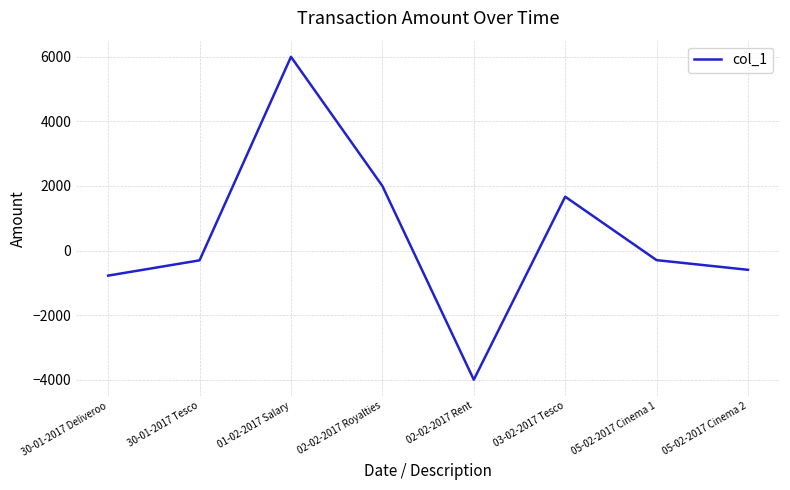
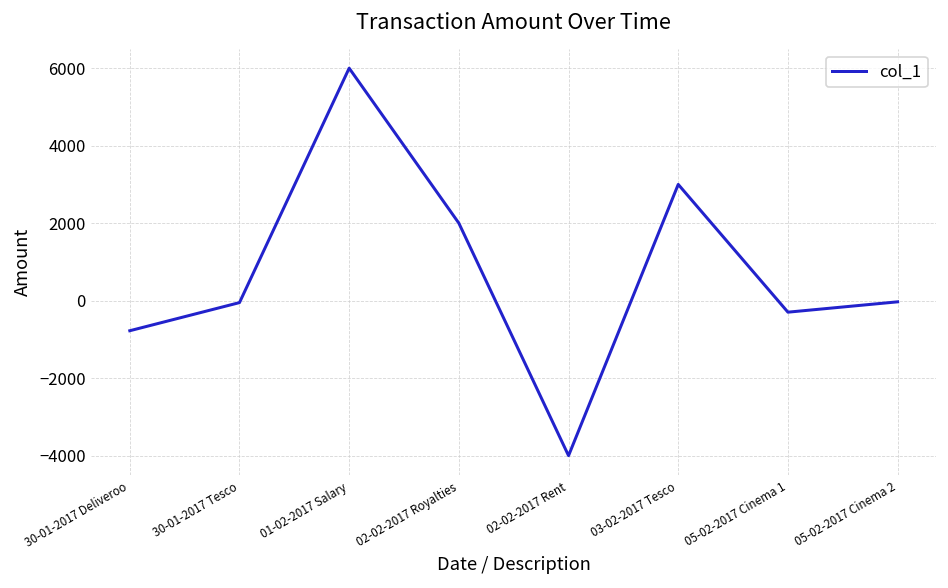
30-01-2017 Tesco: -300 -> -100
03-02-2017 Tesco: 1700 -> 3000
05-02-2017 Cinema 2: -600 -> 0
